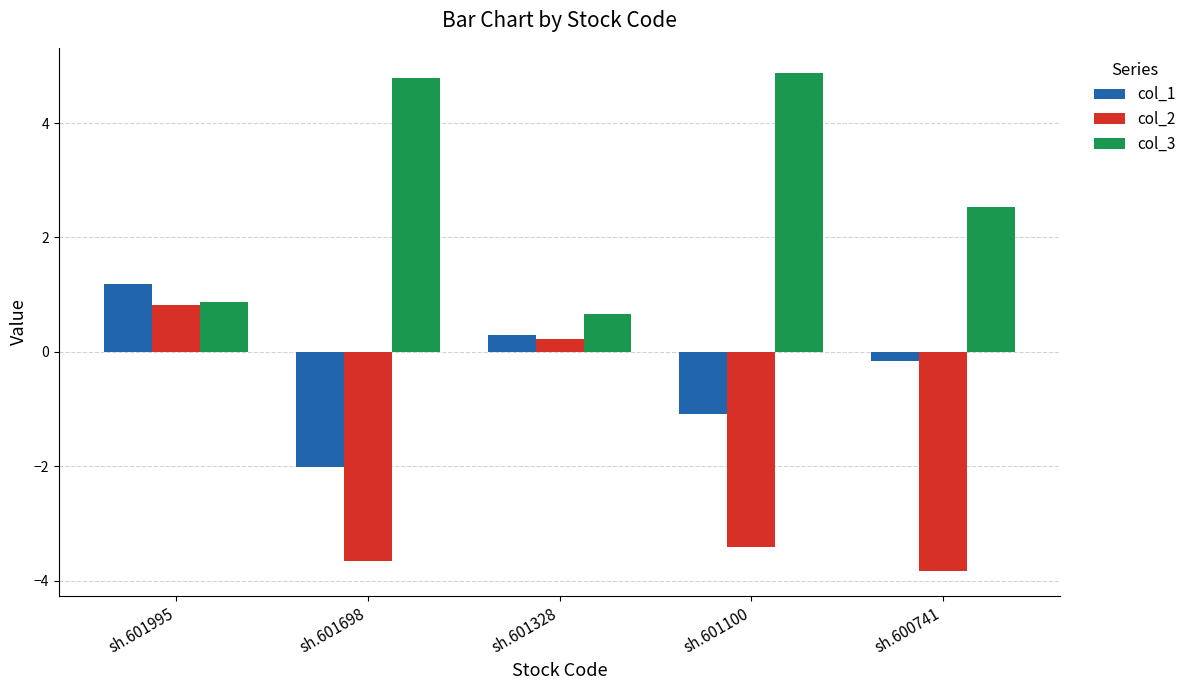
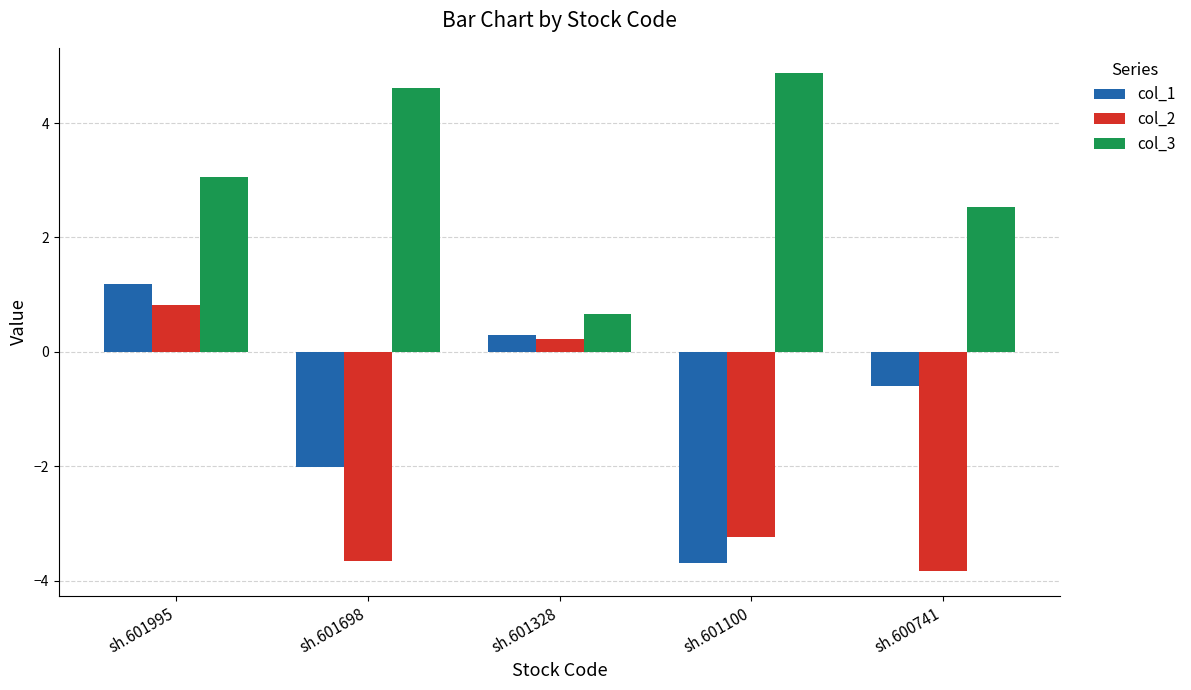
col_3, sh.601995: 0.9 -> 3.1
col_3, sh.601698: 4.8 -> 4.6
col_1, sh.601100: -1.1 -> -3.7
col_2, sh.601100: -3.4 -> -3.2
col_1, sh.600741: -0.2 -> -0.6
